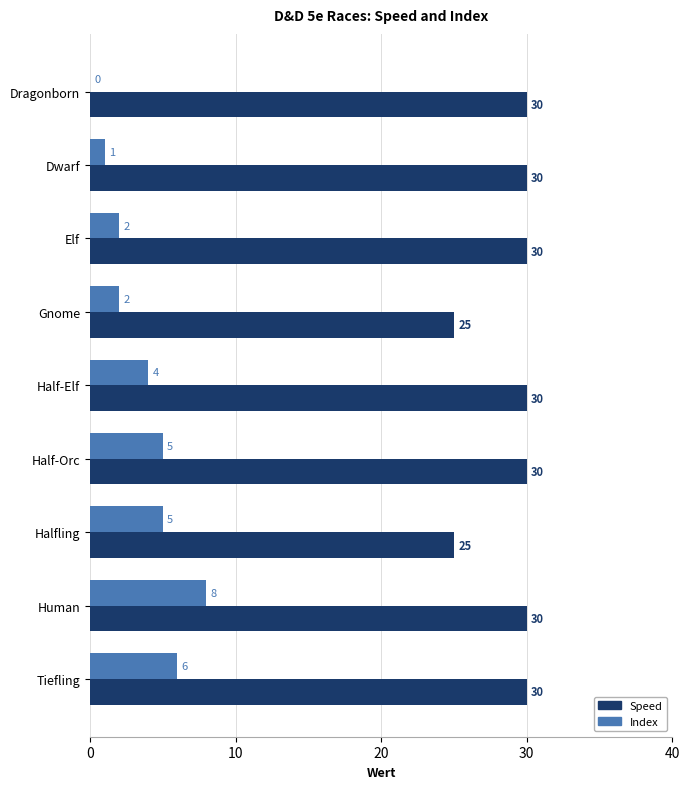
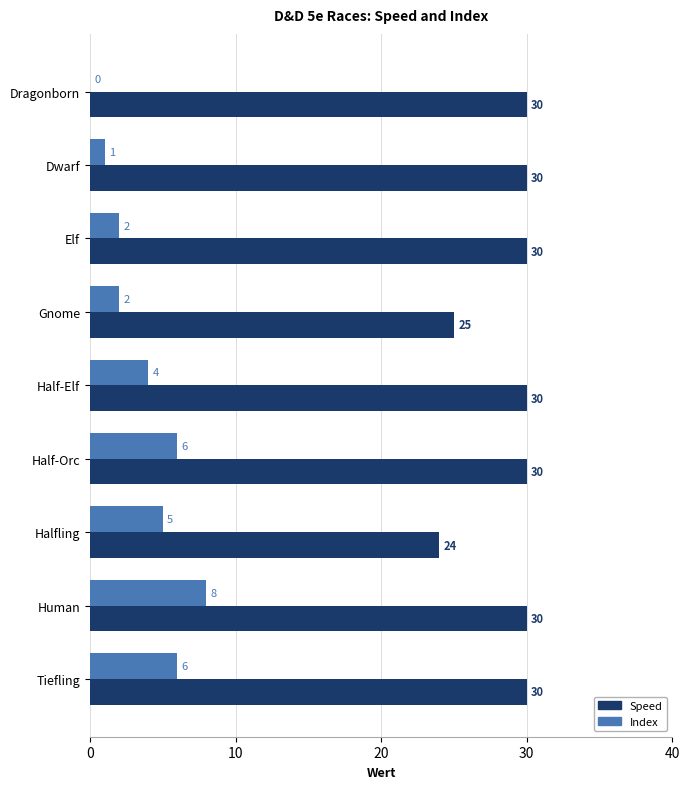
Index, Half-Orc: 5 -> 6
Speed, Halfling: 25 -> 24
